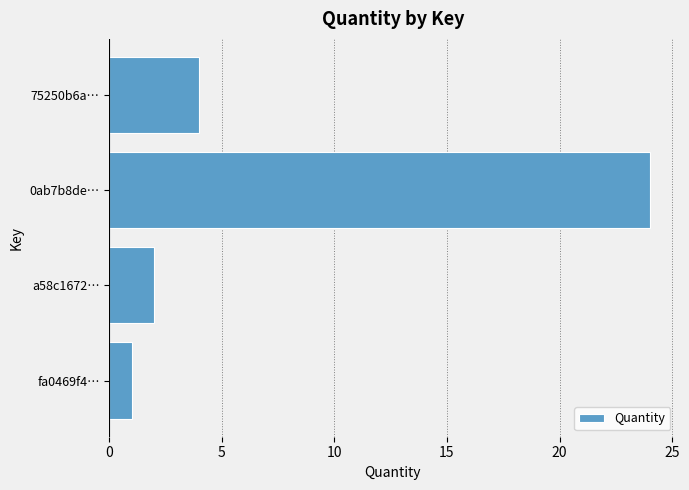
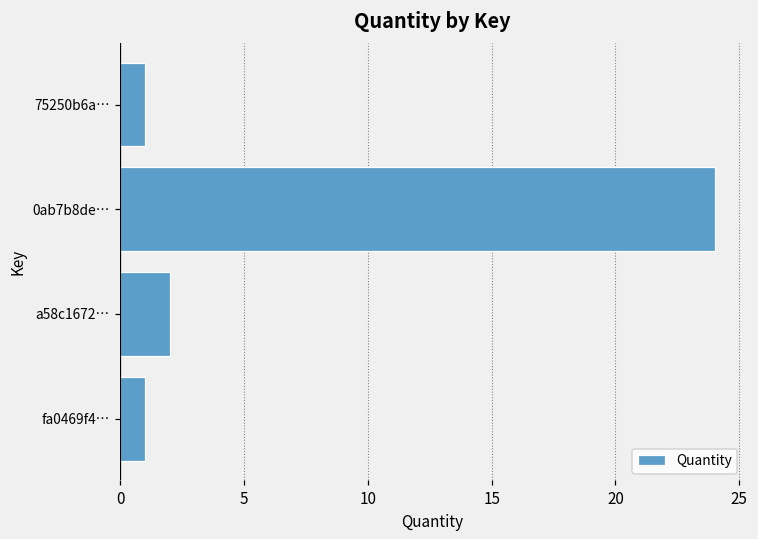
75250b6a…: 4 -> 1
